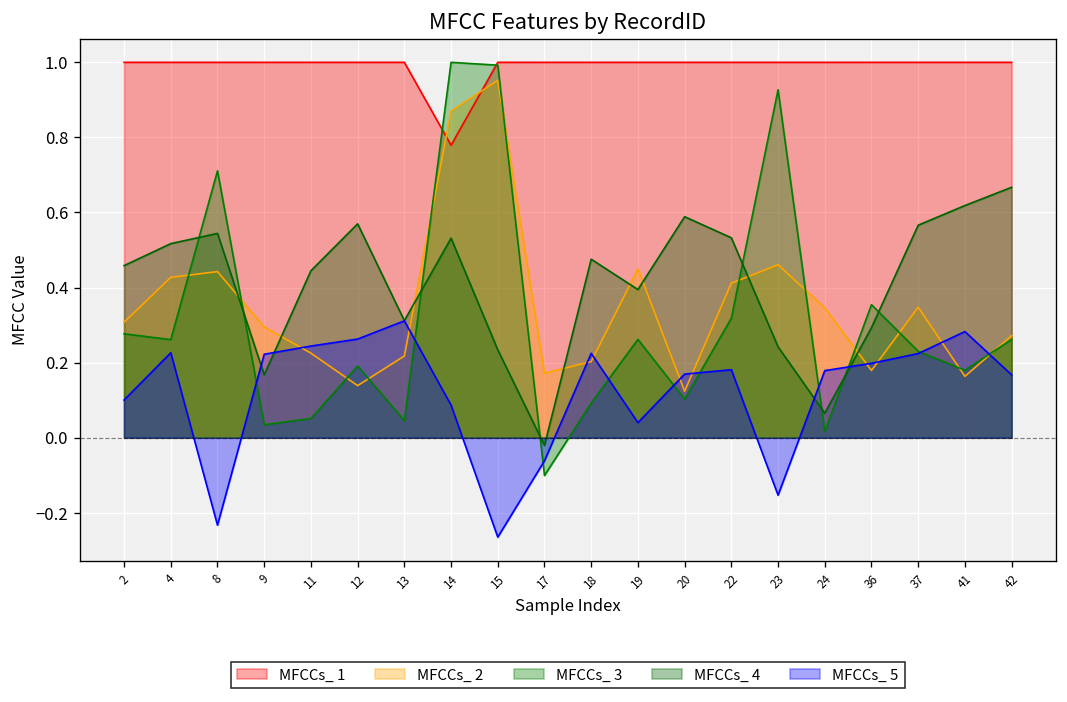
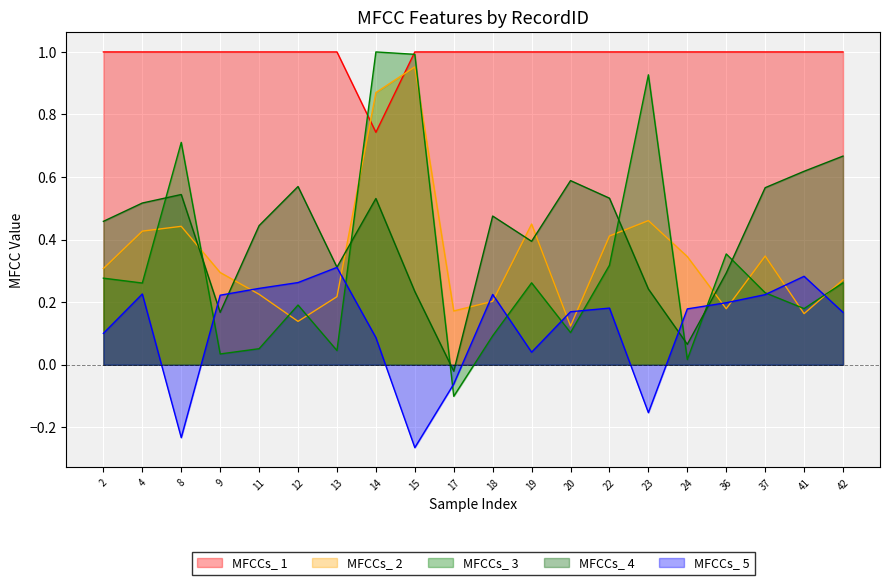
MFCCs_ 1, 14: 0.78 -> 0.74
